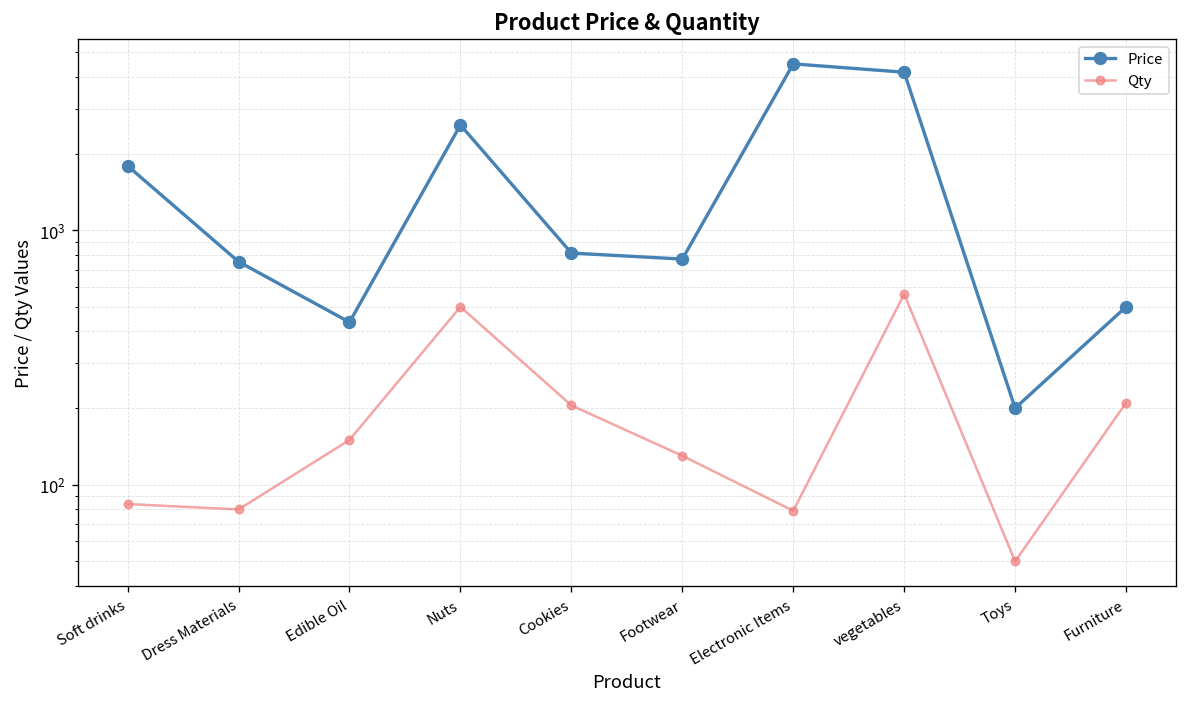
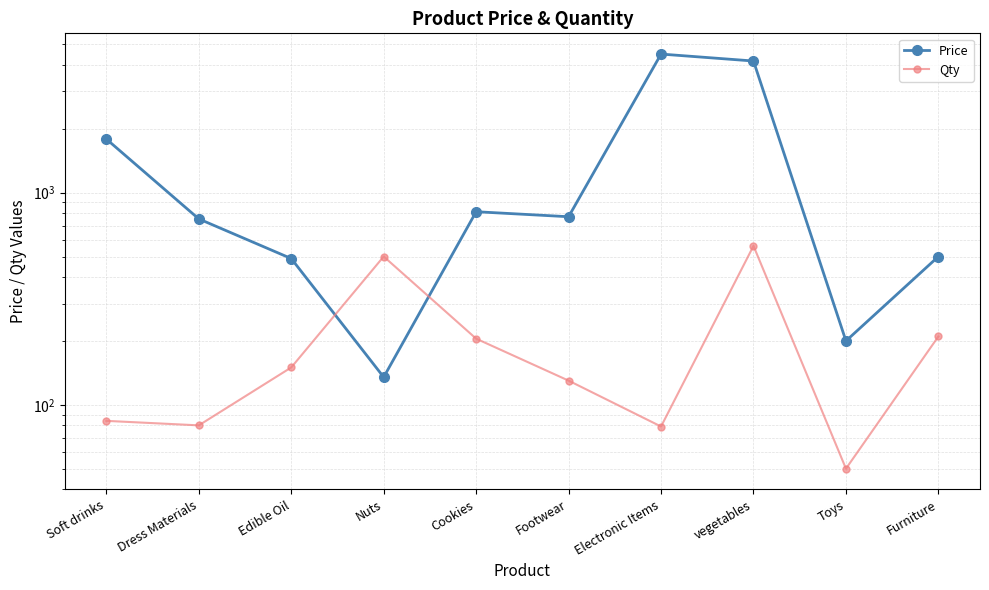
Price, Edible Oil: 440 -> 490
Price, Nuts: 2600 -> 140
